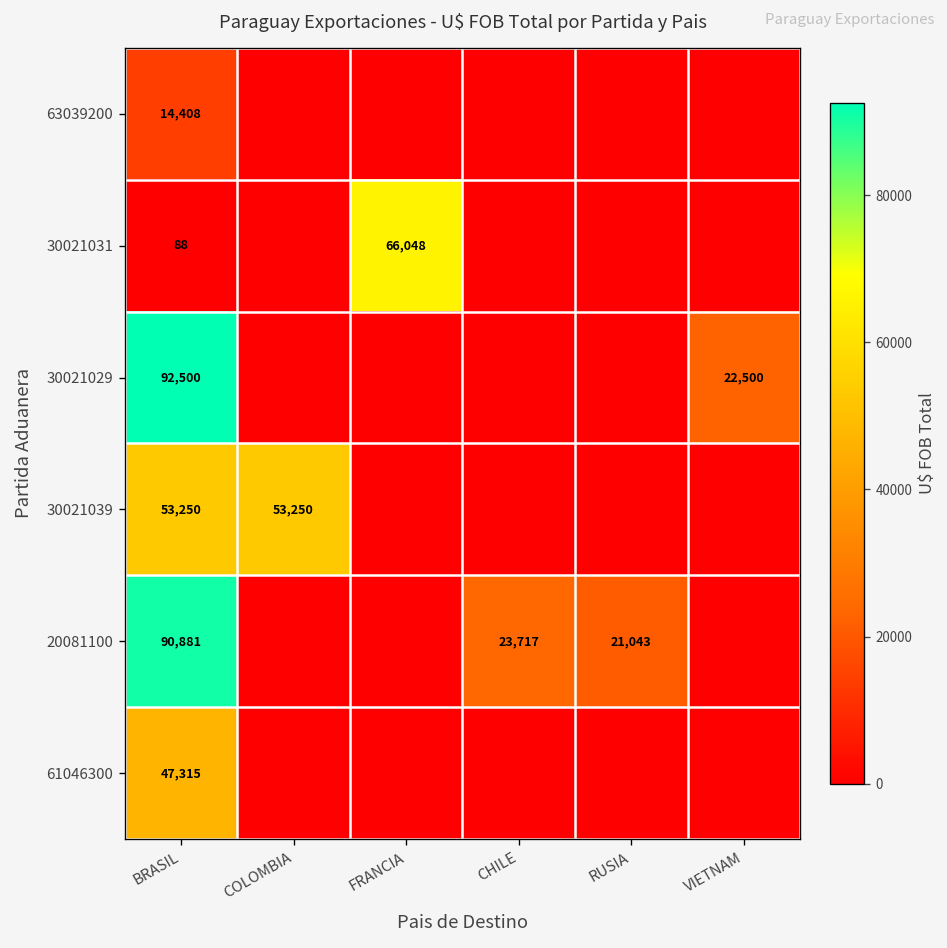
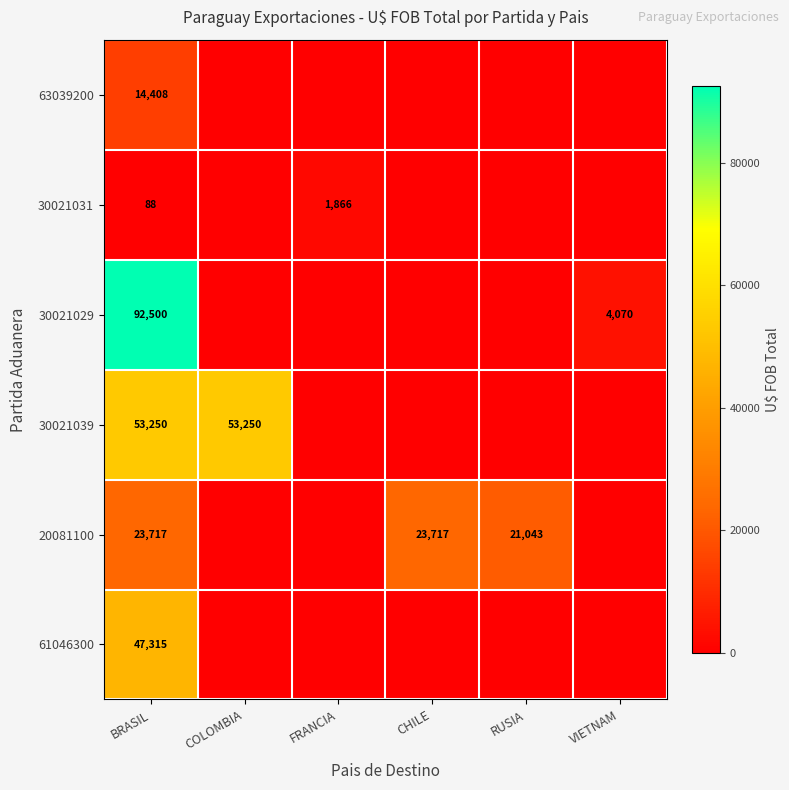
30021031, FRANCIA: 66,048 -> 1,866
30021029, VIETNAM: 22,500 -> 4,070
20081100, BRASIL: 90,881 -> 23,717
